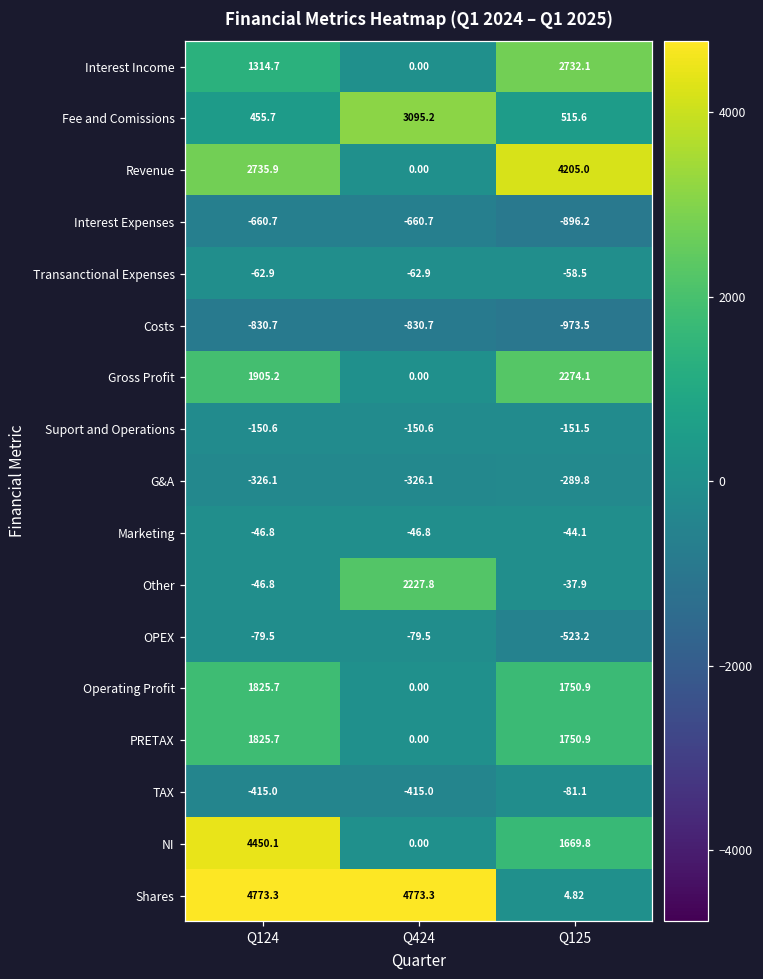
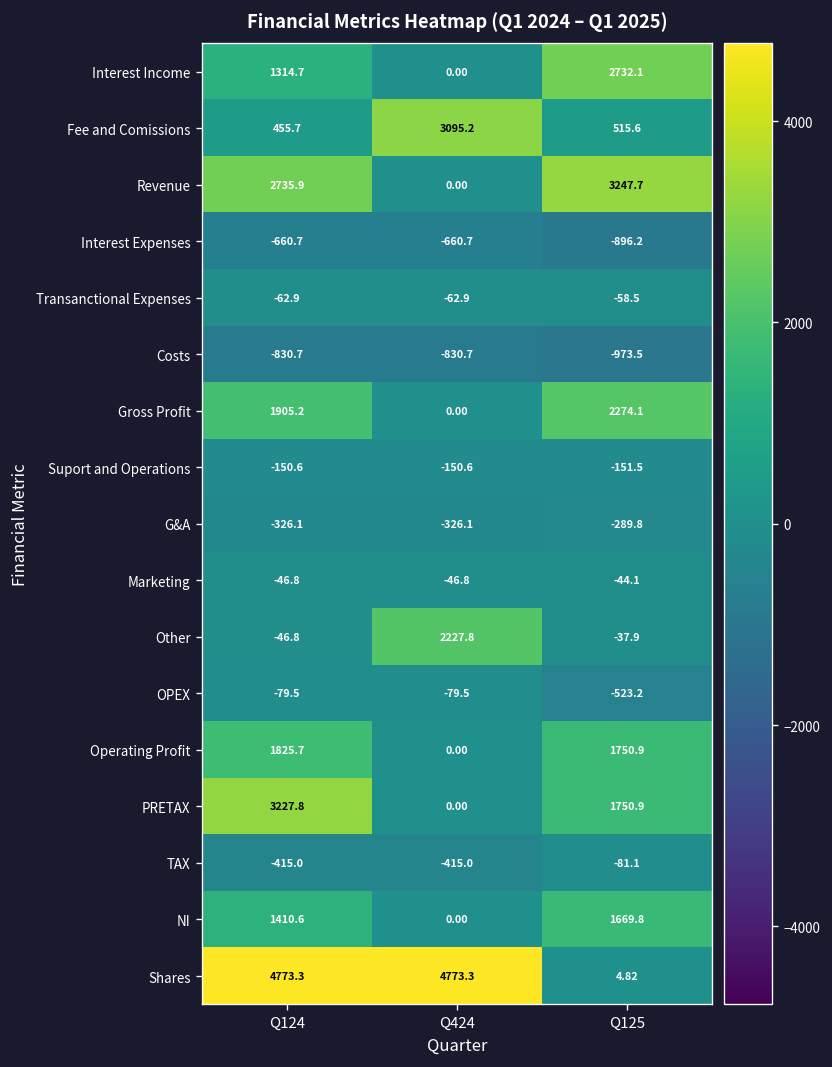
Revenue, Q125: 4205.0 -> 3247.7
PRETAX, Q124: 1825.7 -> 3227.8
NI, Q124: 4450.1 -> 1410.6
